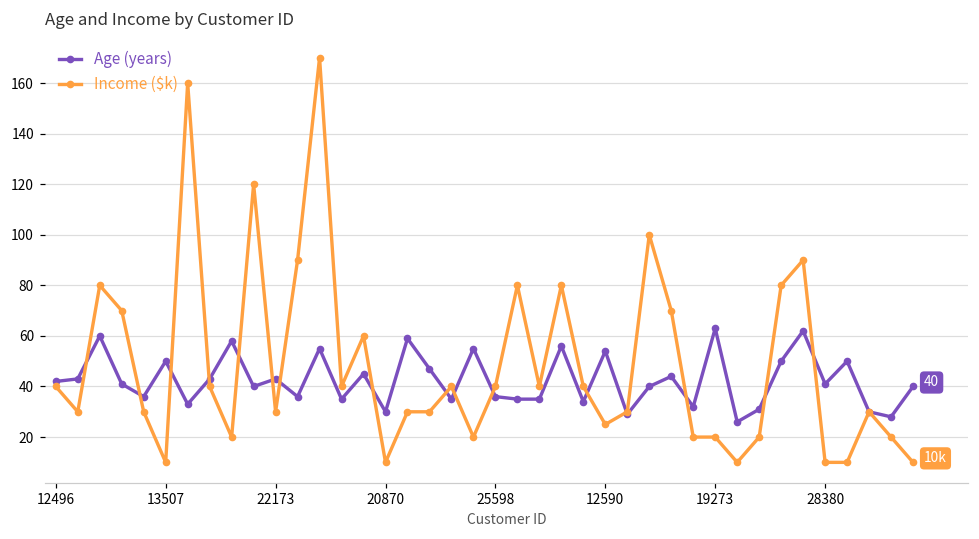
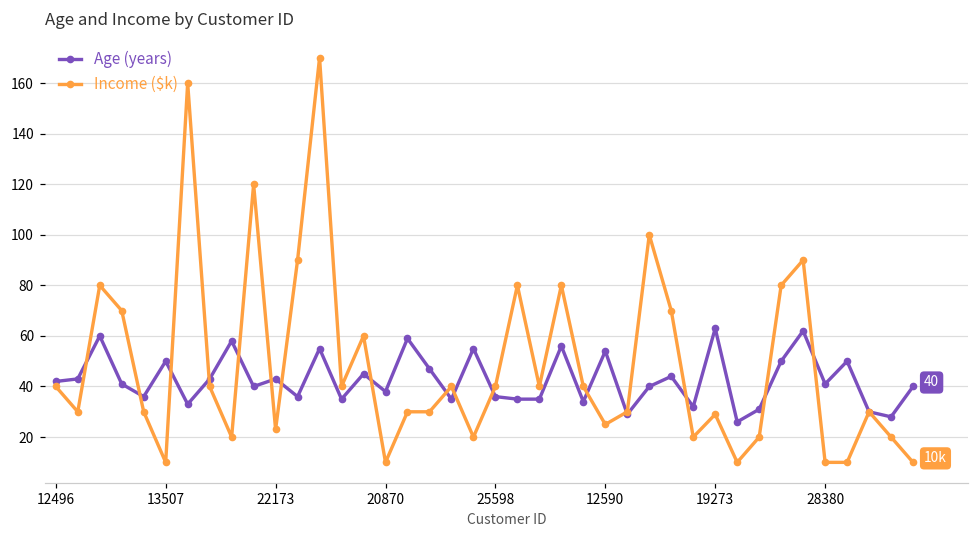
Income ($k), 22173: 30 -> 23
Age (years), 20870: 30 -> 38
Income ($k), 19273: 20 -> 29
